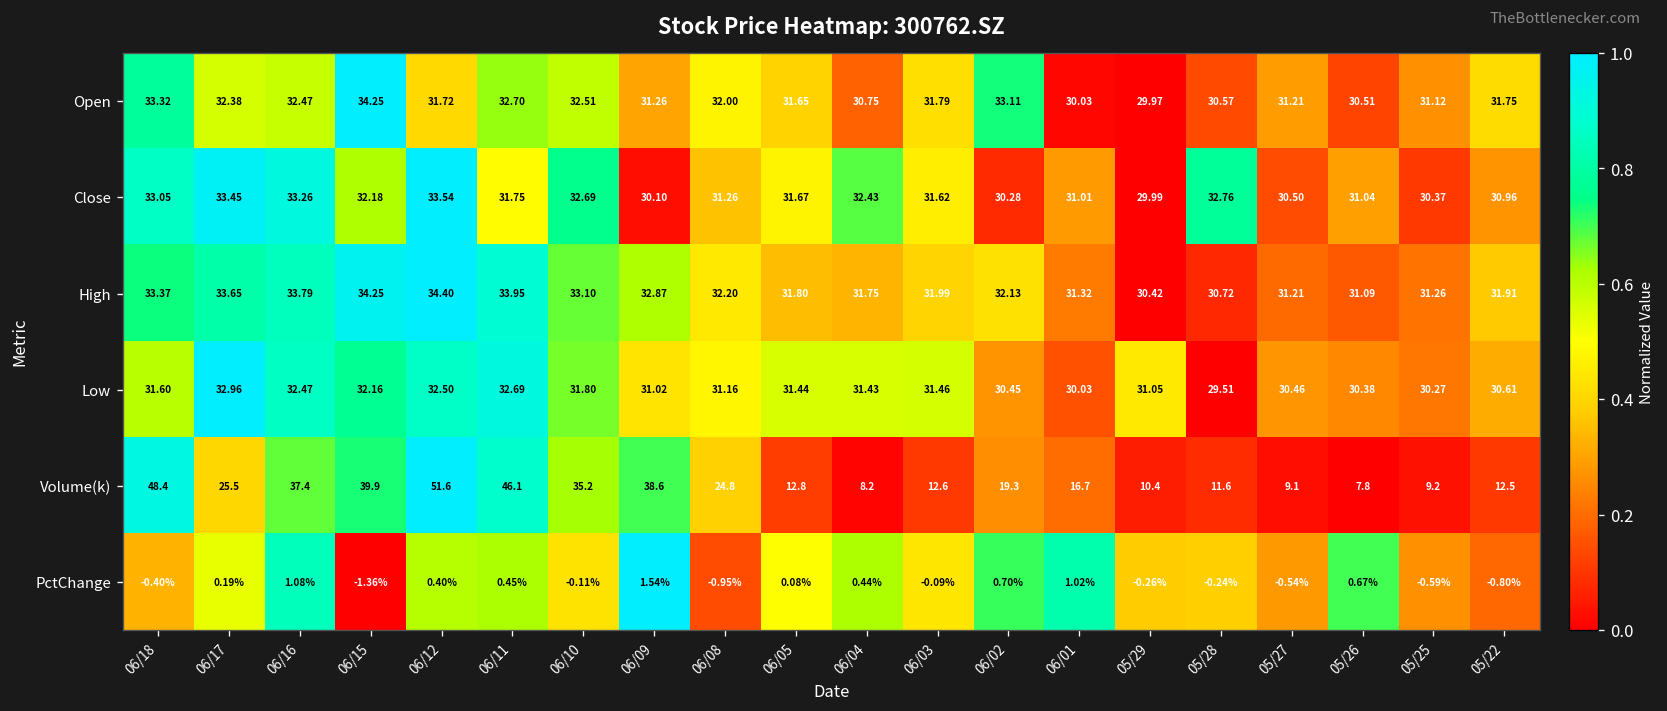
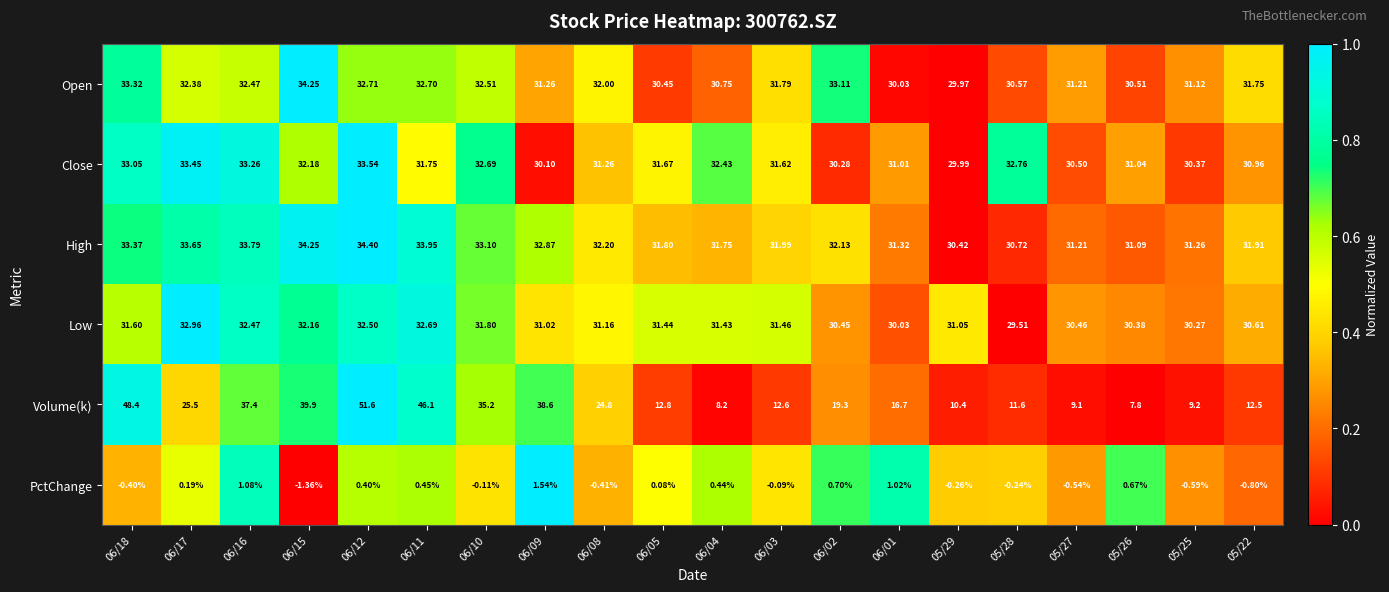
Open, 06/12: 31.72 -> 32.71
Open, 06/05: 31.65 -> 30.45
PctChange, 06/08: -0.95% -> -0.41%
